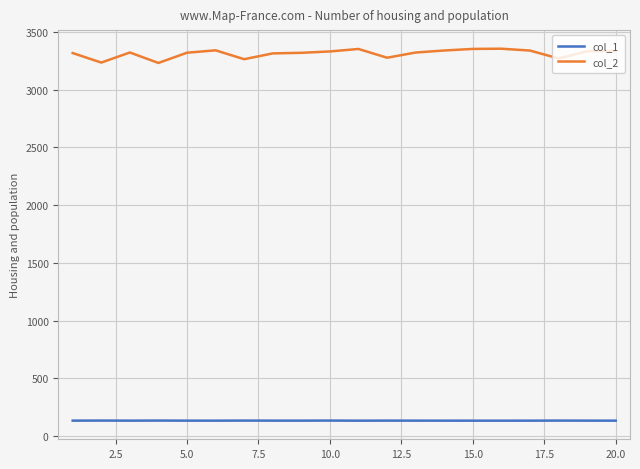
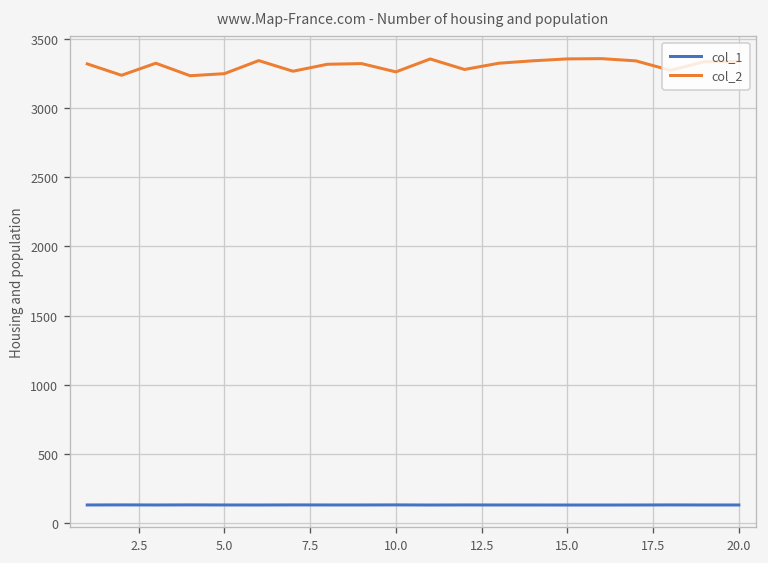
col_2, 5.0: 3320 -> 3250
col_2, 10.0: 3330 -> 3260
